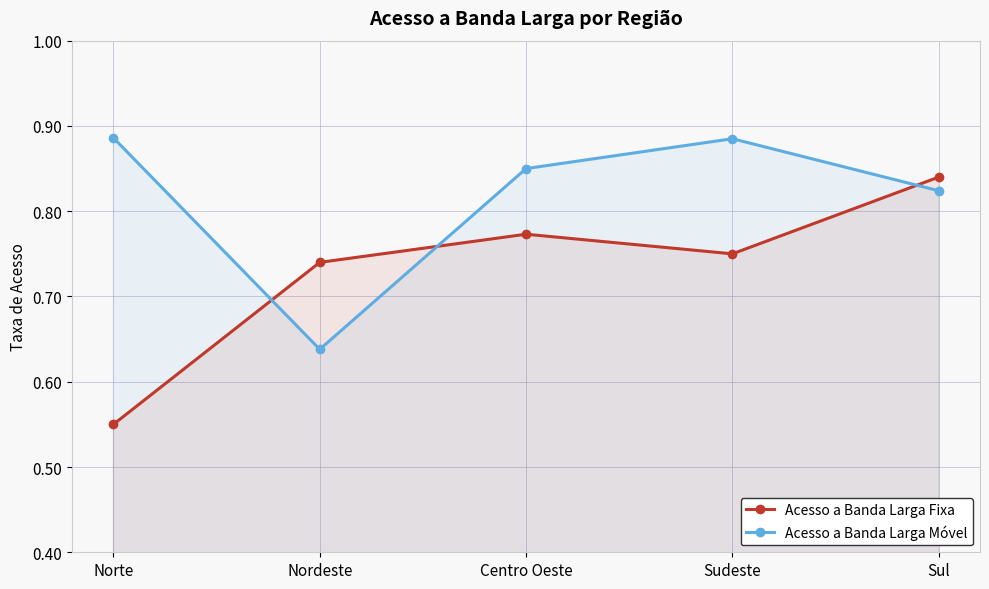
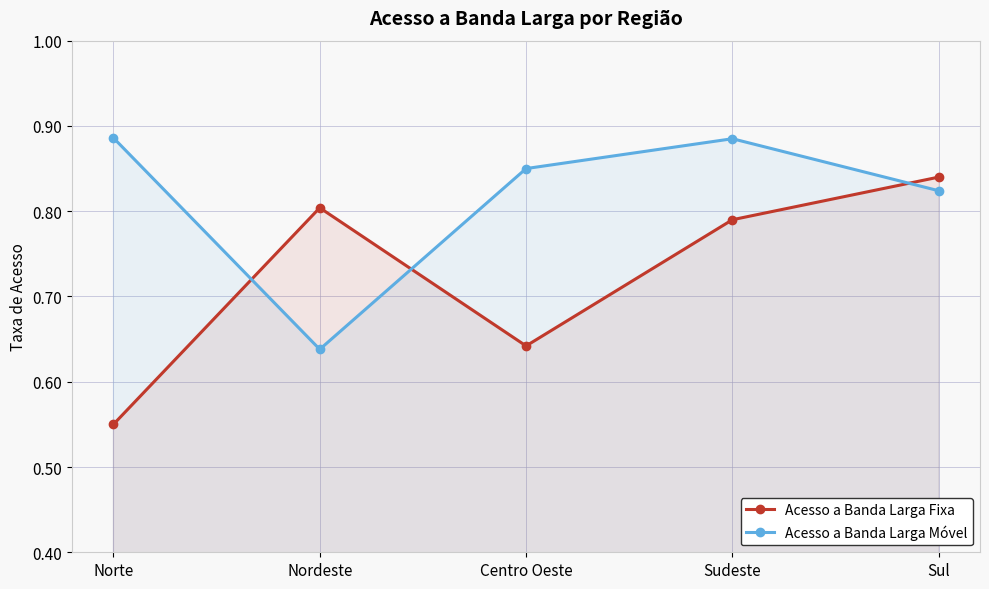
Acesso a Banda Larga Fixa, Nordeste: 0.74 -> 0.80
Acesso a Banda Larga Fixa, Centro Oeste: 0.77 -> 0.64
Acesso a Banda Larga Fixa, Sudeste: 0.75 -> 0.79
